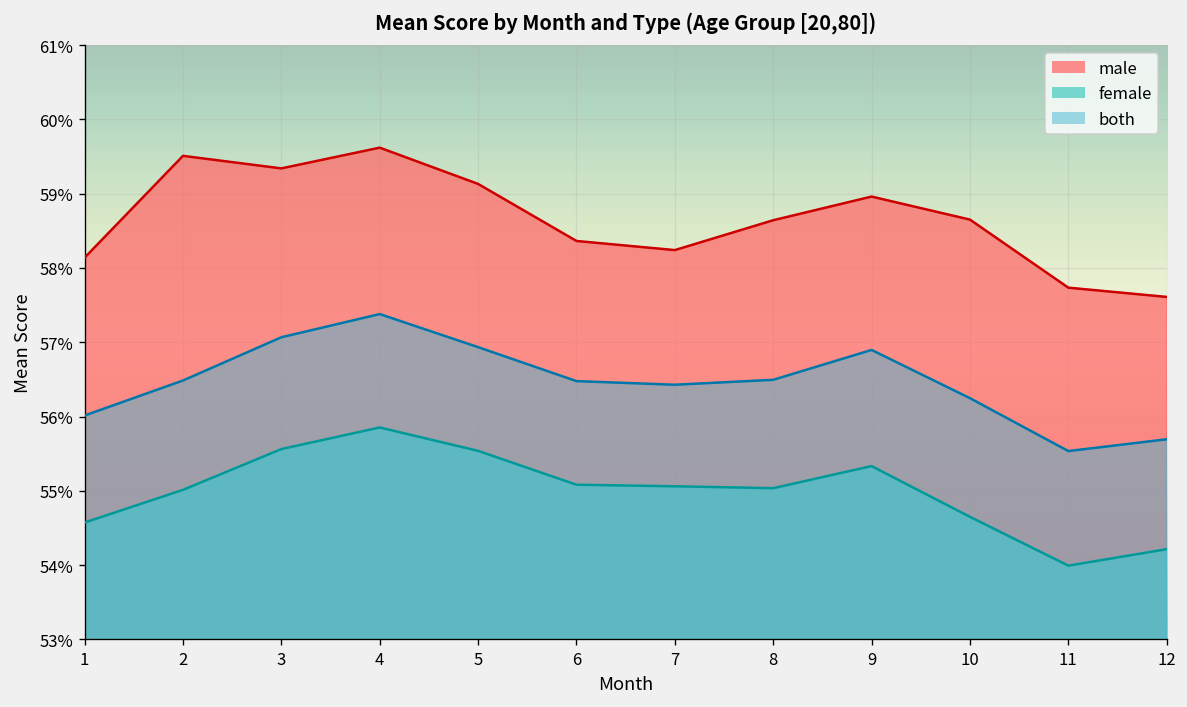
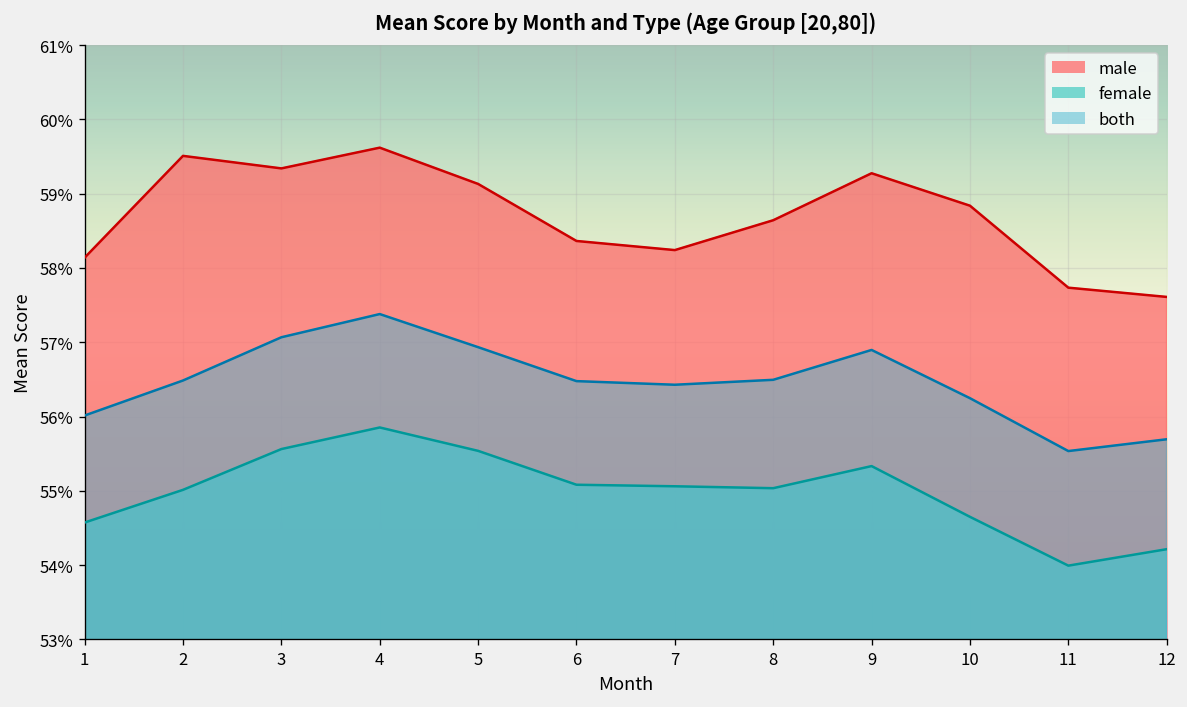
male, 9: 59.0% -> 59.3%
male, 10: 58.7% -> 58.8%
